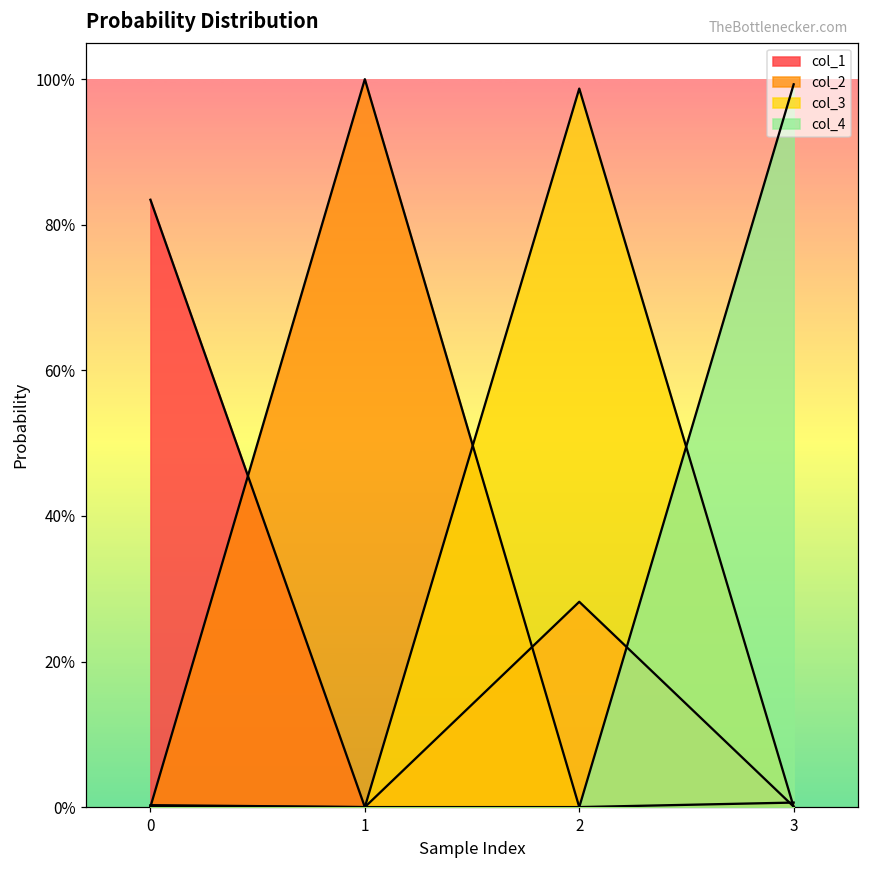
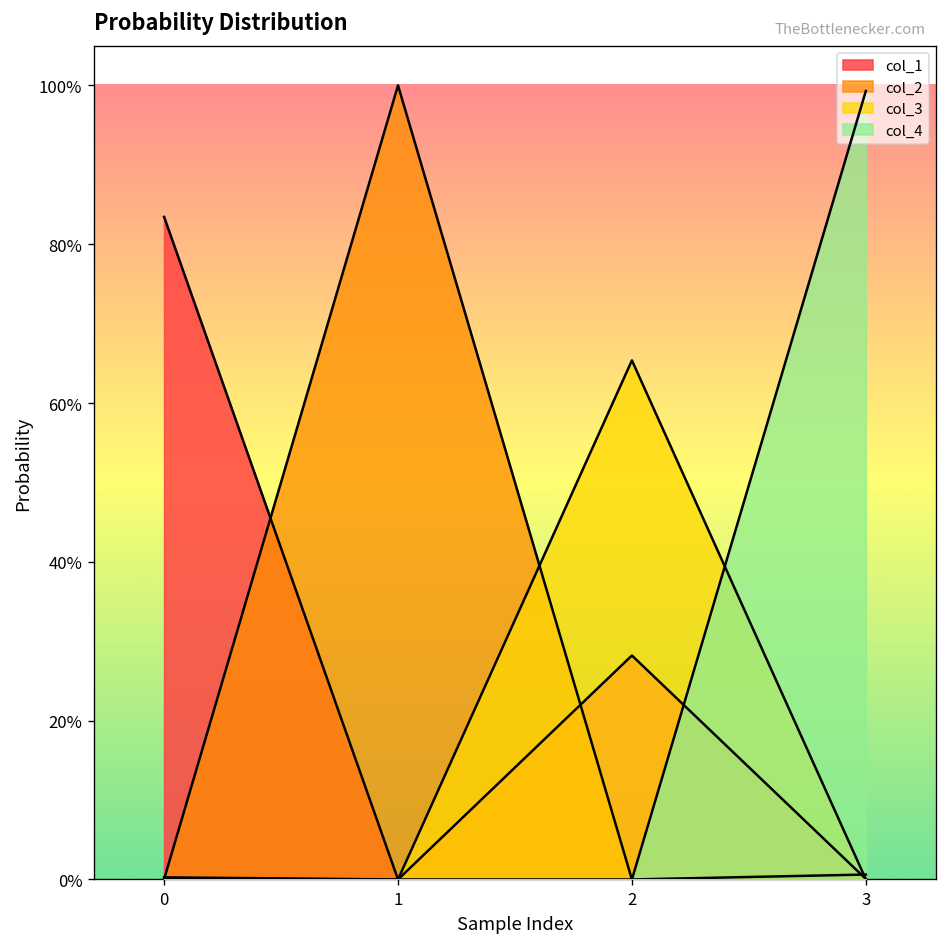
col_3, 2: 99% -> 65%
